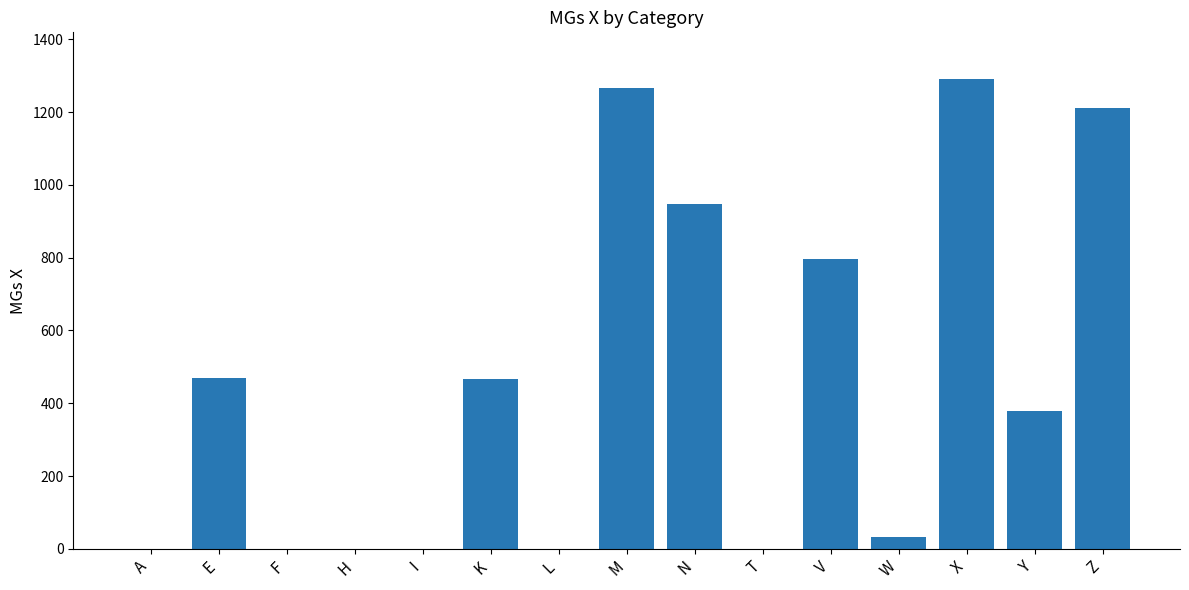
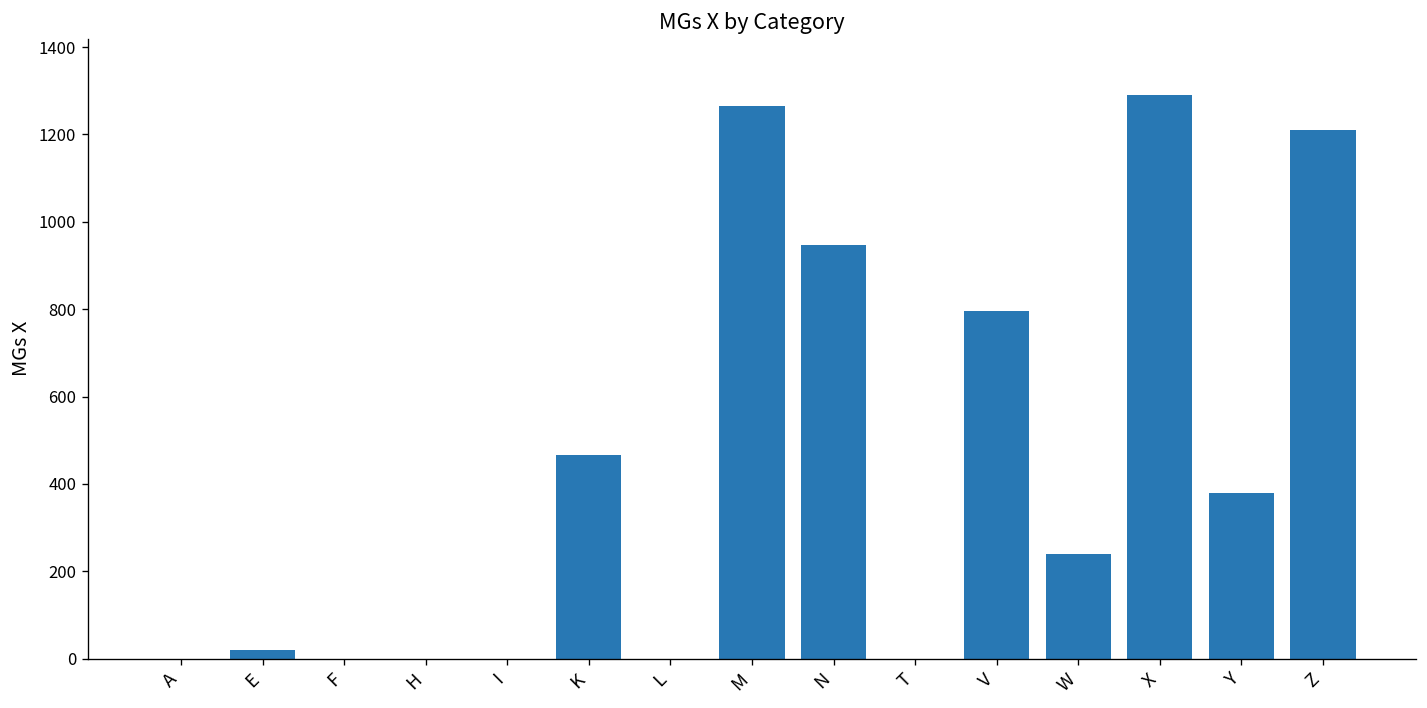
E: 470 -> 20
W: 30 -> 240
